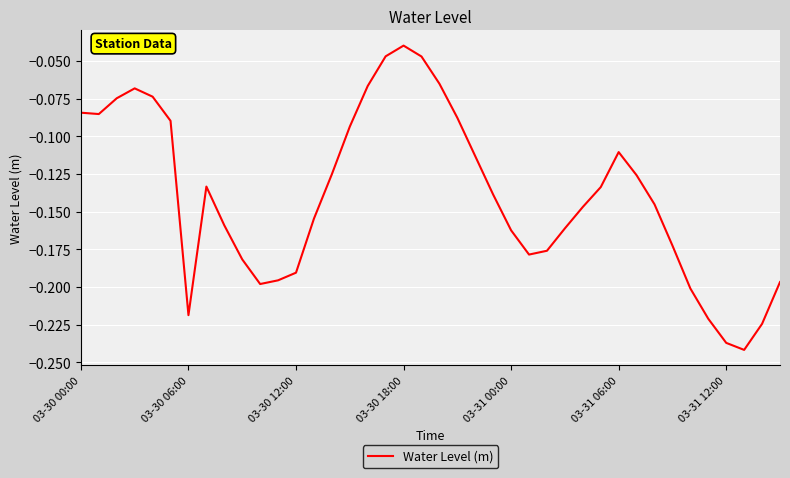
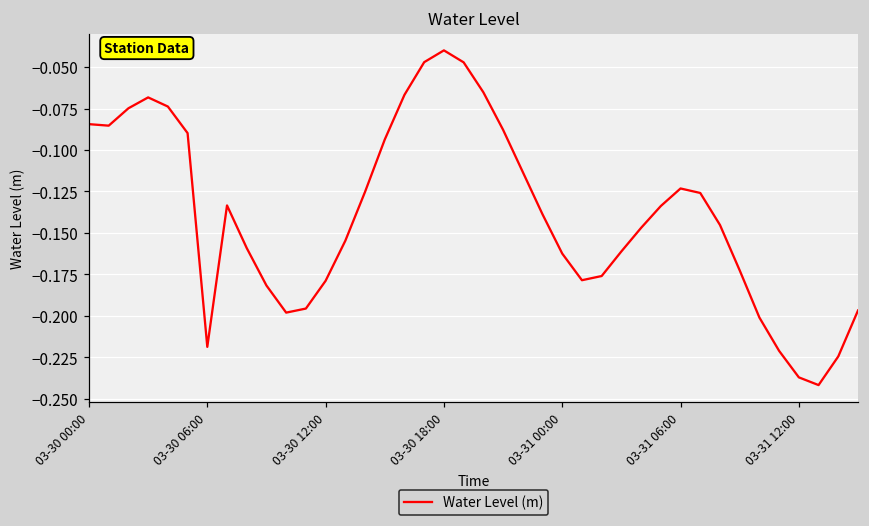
03-30 12:00: -0.191 -> -0.179
03-31 06:00: -0.111 -> -0.123
